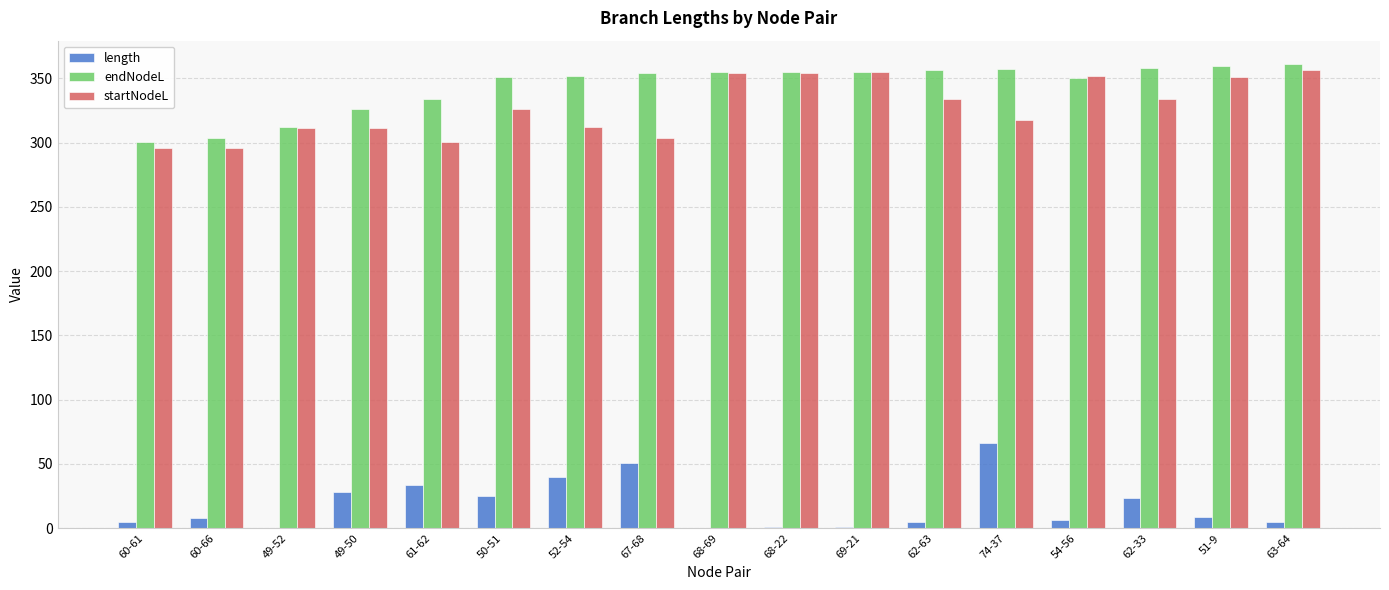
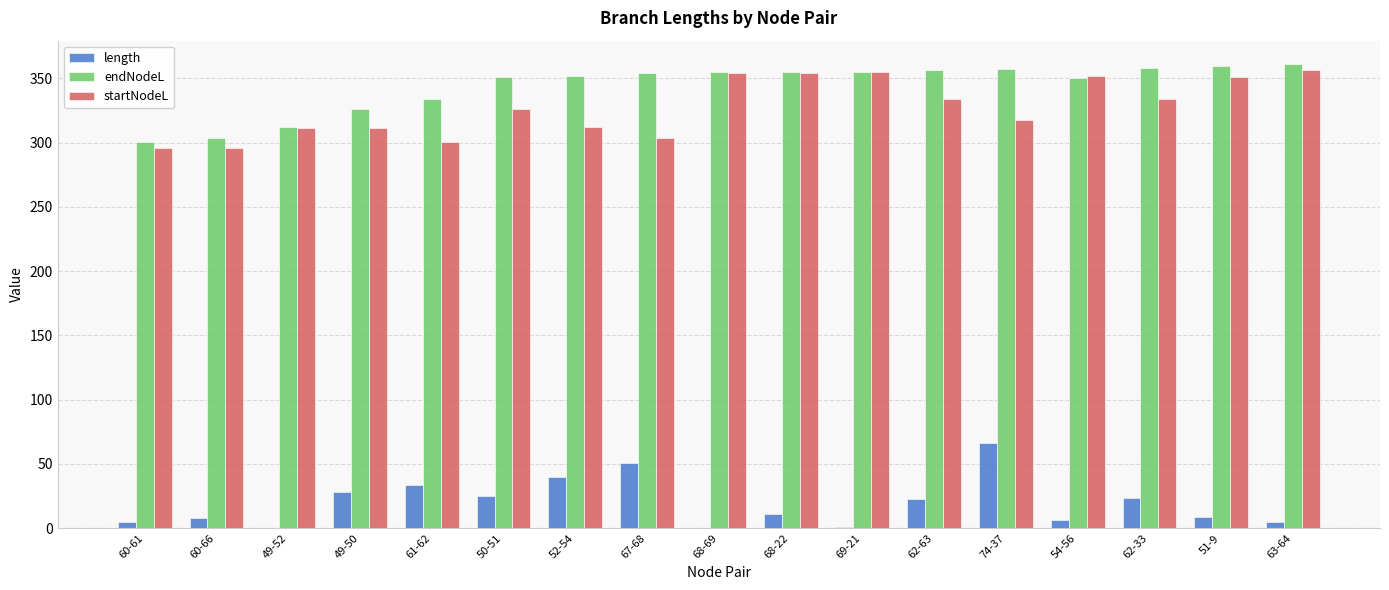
length, 68-22: 1 -> 11
length, 62-63: 5 -> 22
